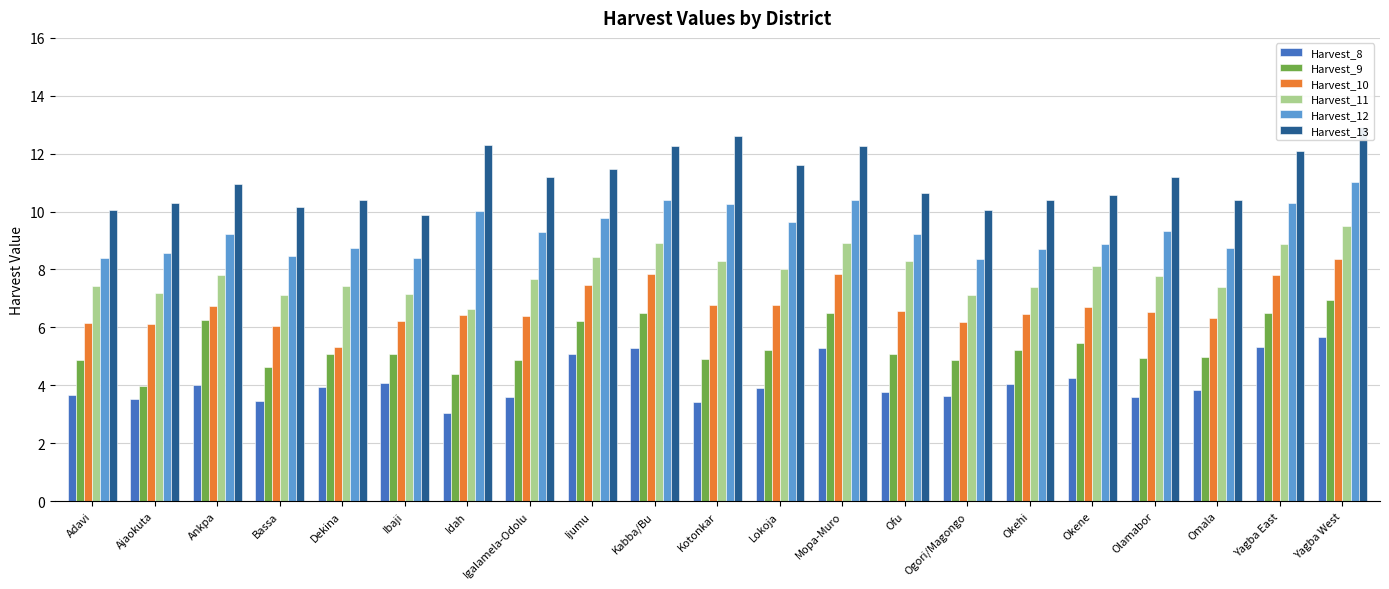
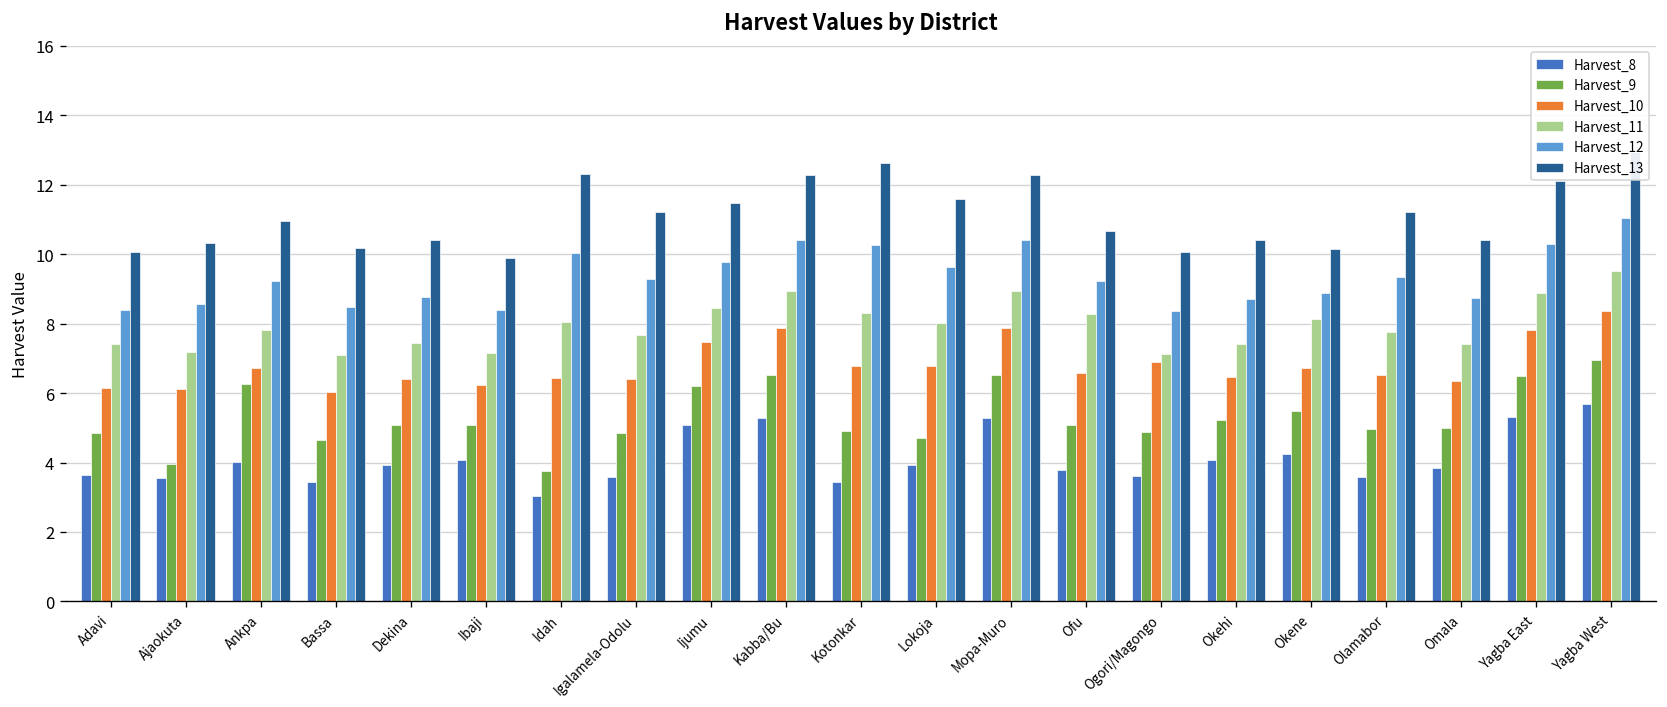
Harvest_10, Dekina: 5.3 -> 6.4
Harvest_9, Idah: 4.4 -> 3.7
Harvest_11, Idah: 6.7 -> 8.1
Harvest_9, Lokoja: 5.2 -> 4.7
Harvest_10, Ogori/Magongo: 6.2 -> 6.9
Harvest_13, Okene: 10.6 -> 10.1
